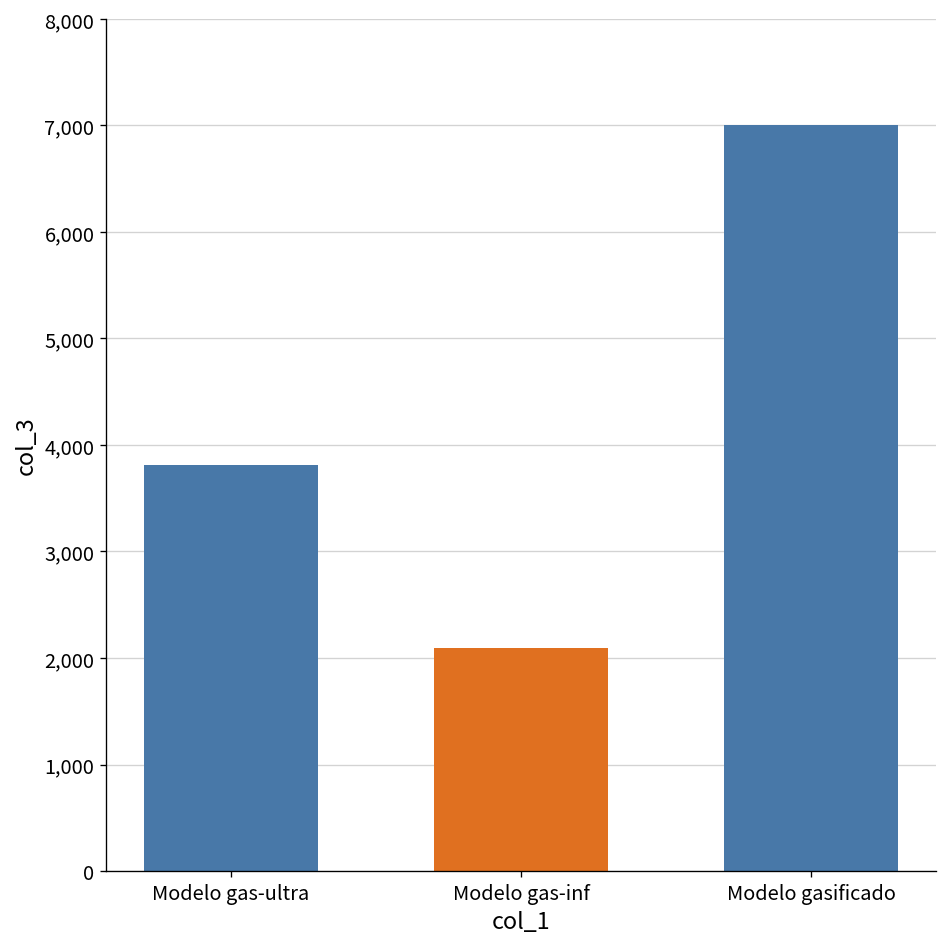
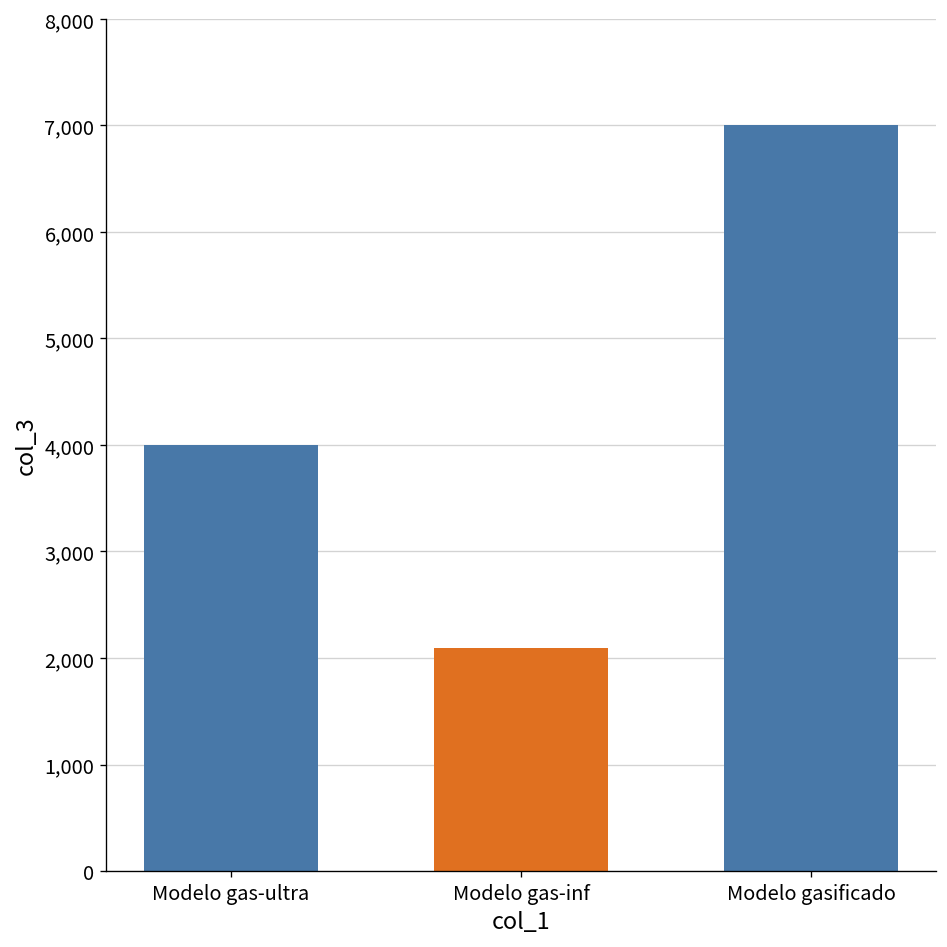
Modelo gas-ultra: 3,800 -> 4,000
